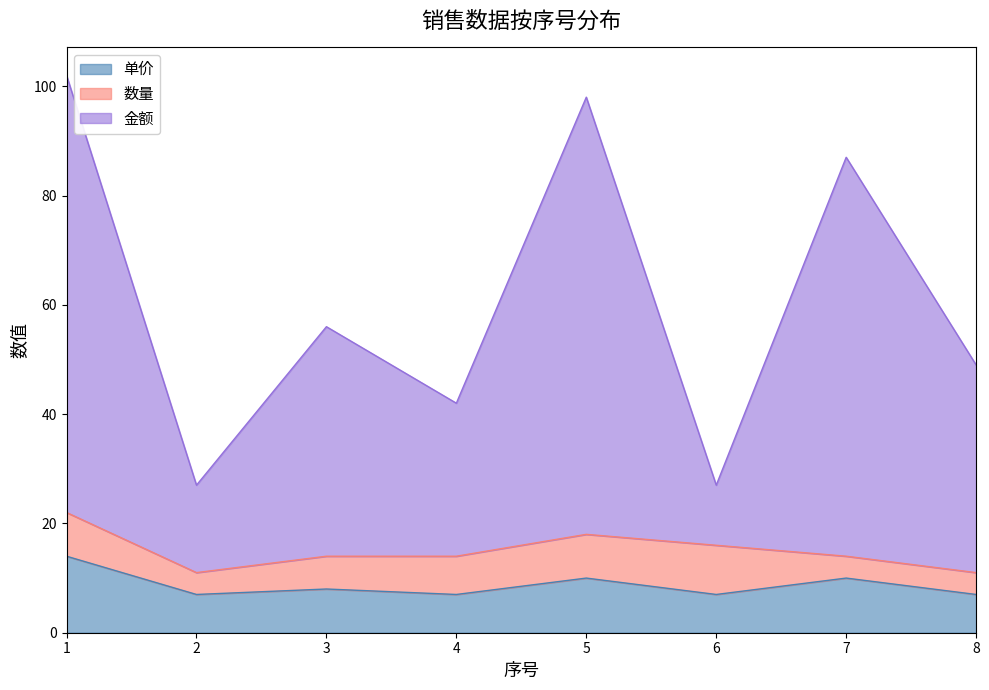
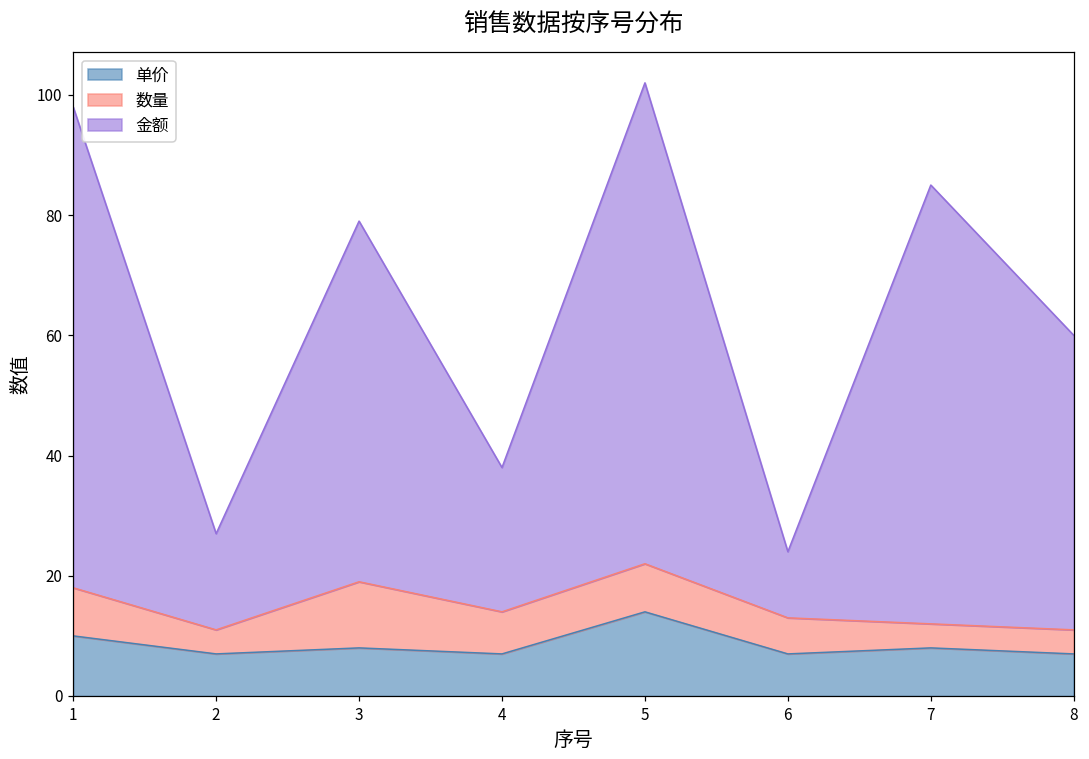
单价, 1: 14 -> 10
数量, 3: 6 -> 11
金额, 3: 42 -> 60
金额, 4: 28 -> 24
单价, 5: 10 -> 14
数量, 6: 9 -> 6
单价, 7: 10 -> 8
金额, 8: 38 -> 49
